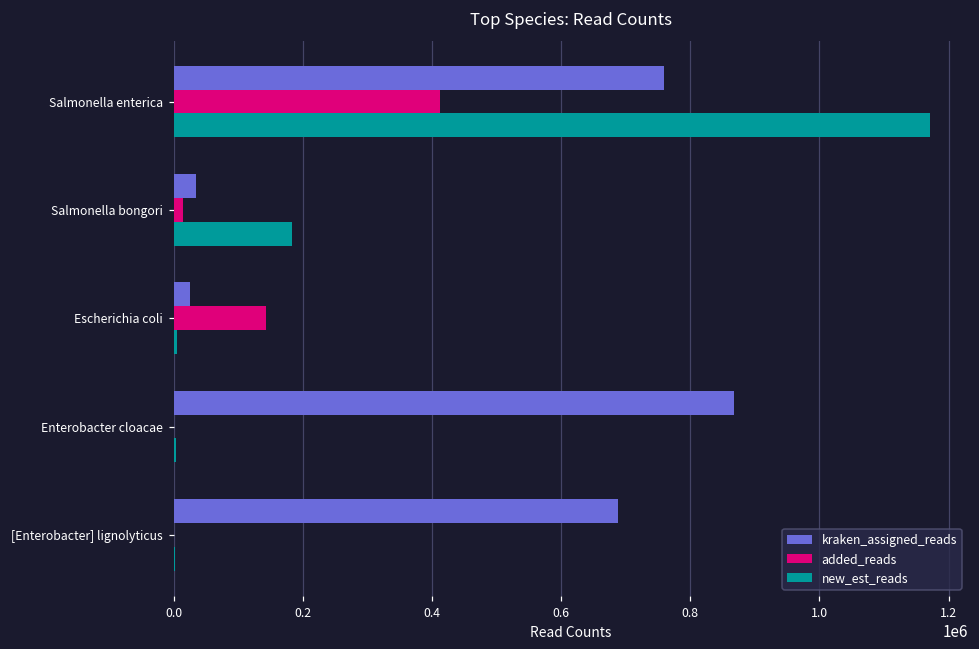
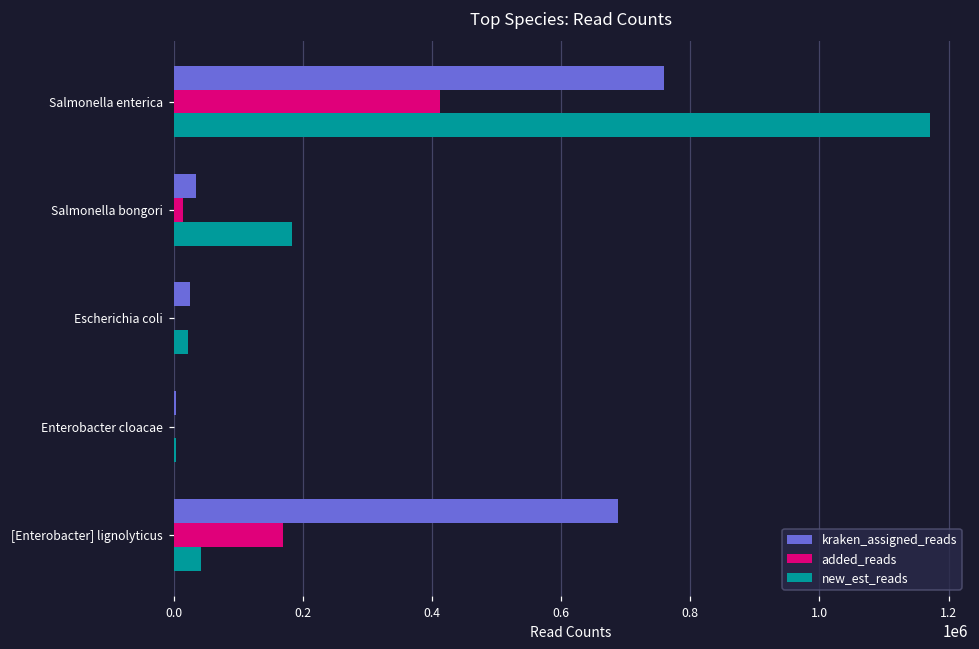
added_reads, Escherichia coli: 140000 -> 0
new_est_reads, Escherichia coli: 0 -> 20000
kraken_assigned_reads, Enterobacter cloacae: 870000 -> 0
added_reads, [Enterobacter] lignolyticus: 0 -> 170000
new_est_reads, [Enterobacter] lignolyticus: 0 -> 40000
